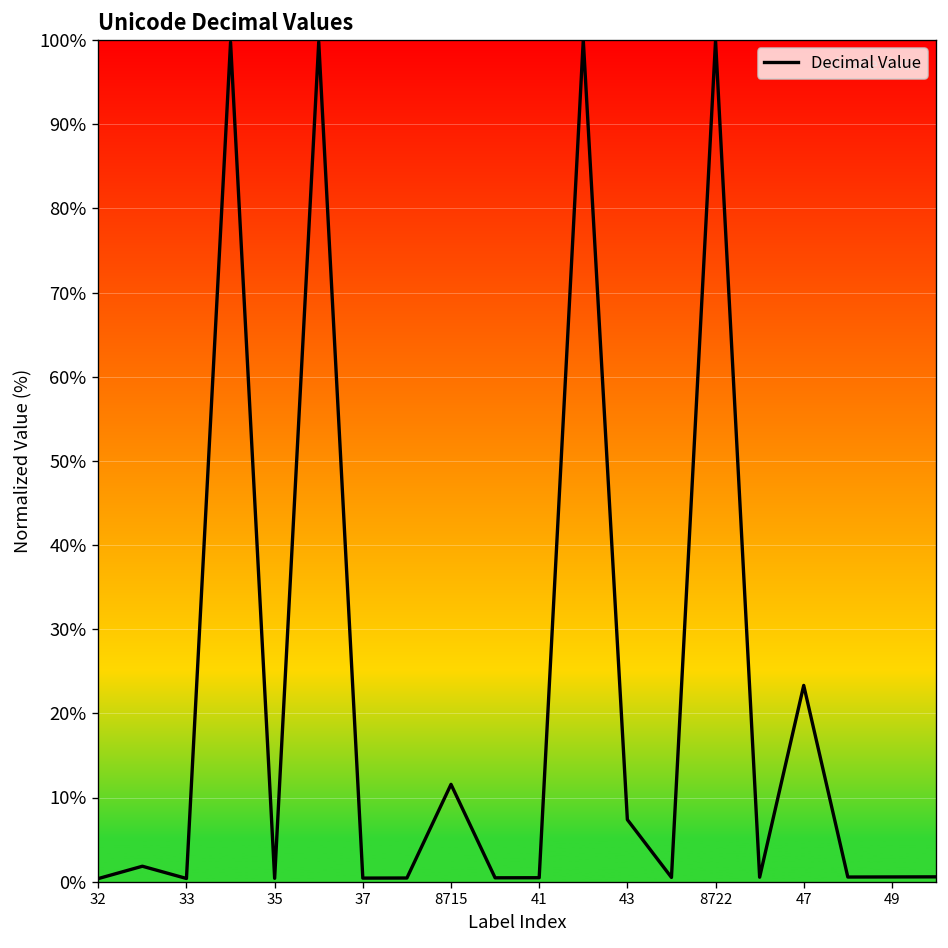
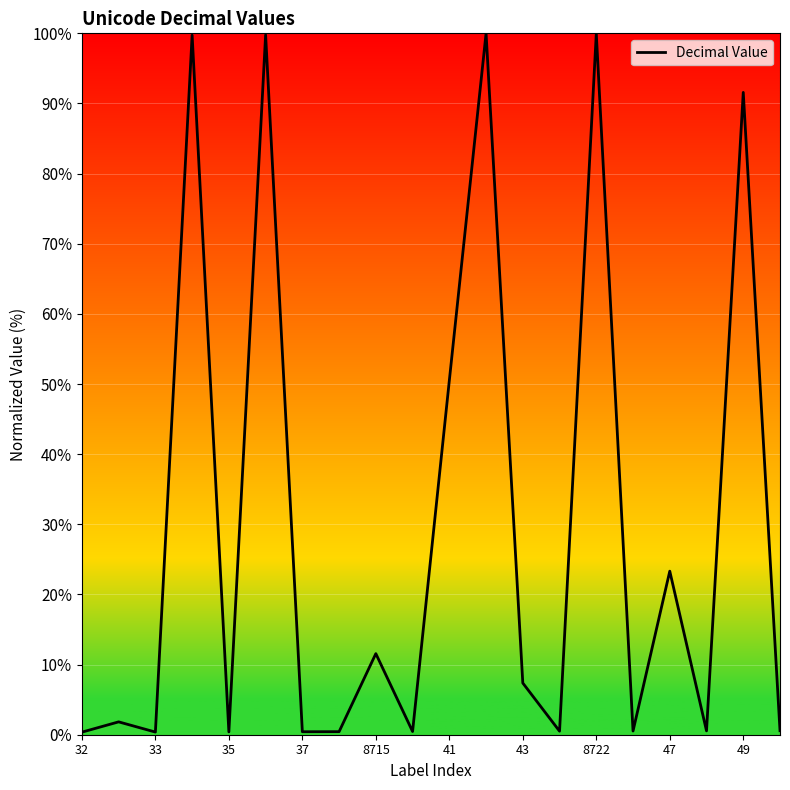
41: 0% -> 50%
49: 1% -> 92%
